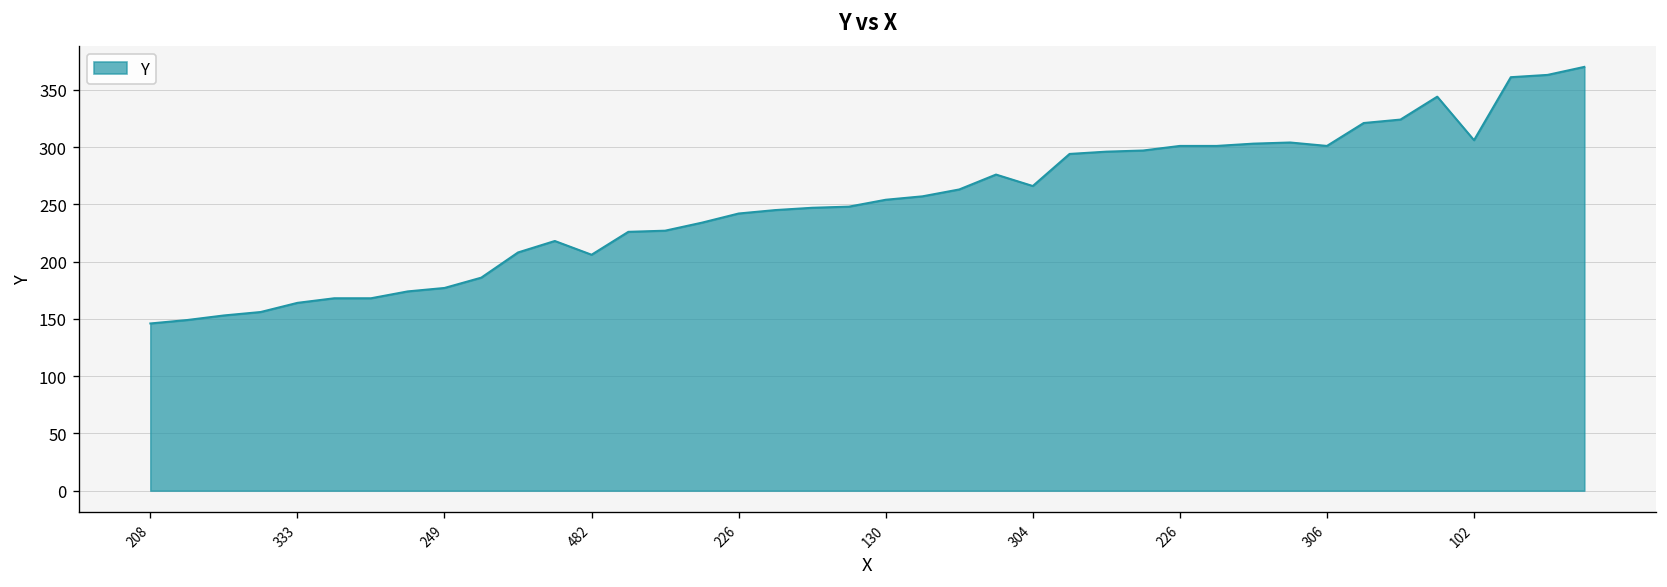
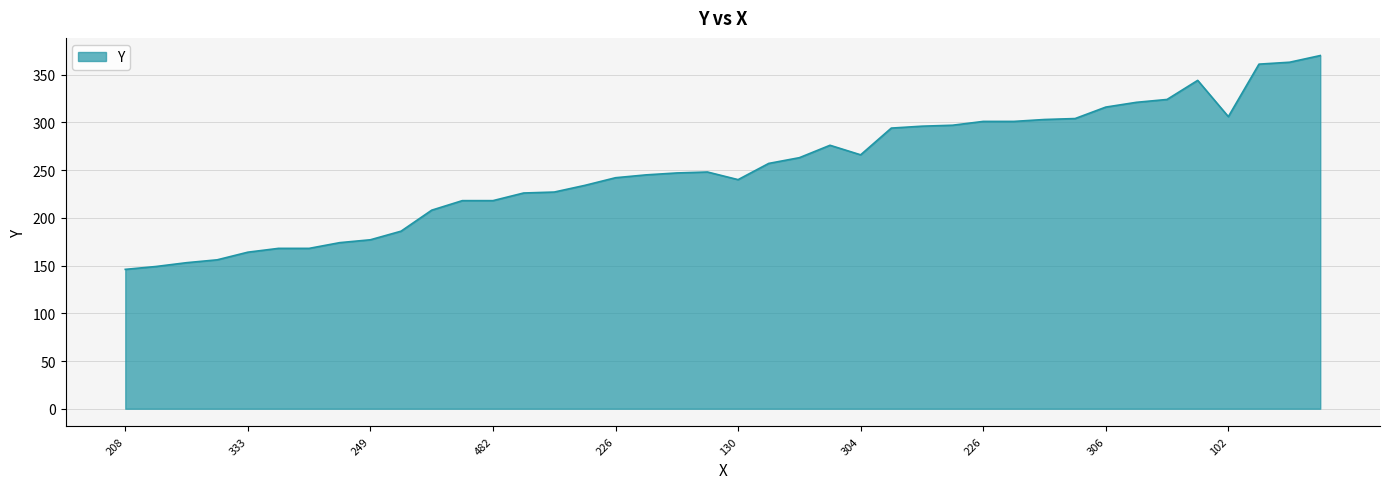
482: 210 -> 220
130: 250 -> 240
306: 300 -> 320
